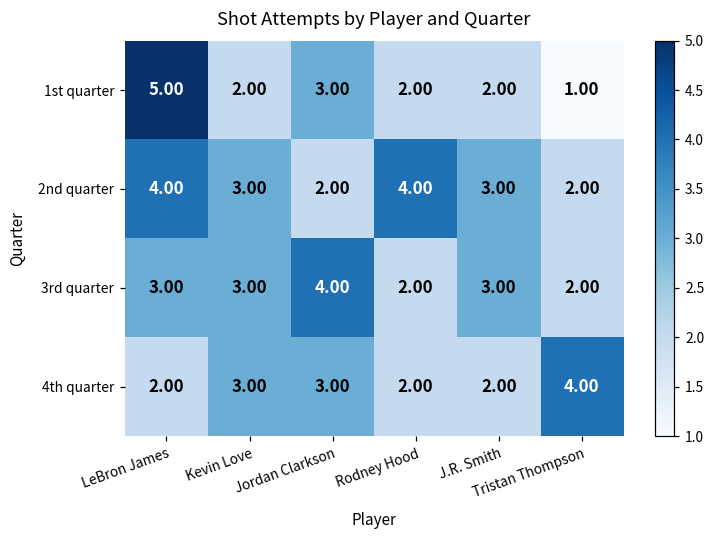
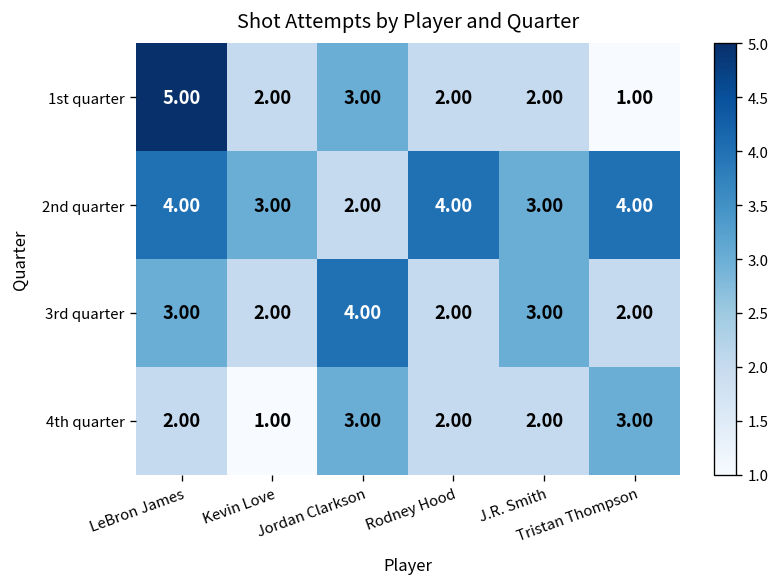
2nd quarter, Tristan Thompson: 2.00 -> 4.00
3rd quarter, Kevin Love: 3.00 -> 2.00
4th quarter, Kevin Love: 3.00 -> 1.00
4th quarter, Tristan Thompson: 4.00 -> 3.00
